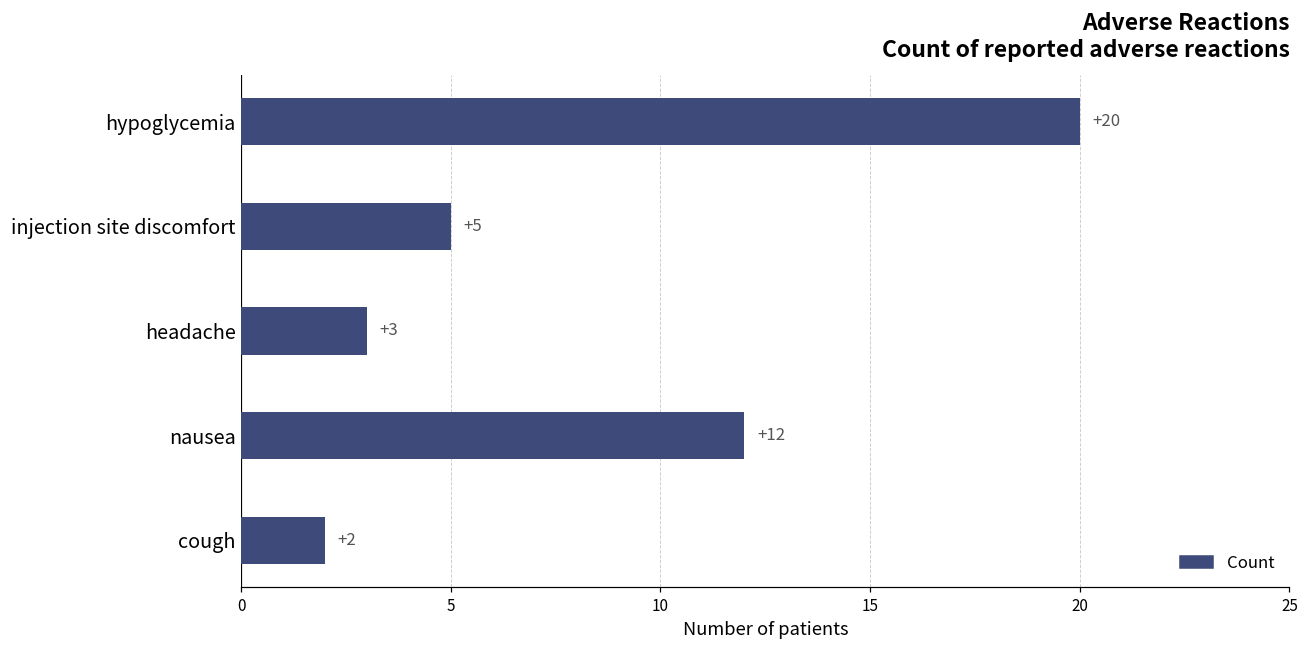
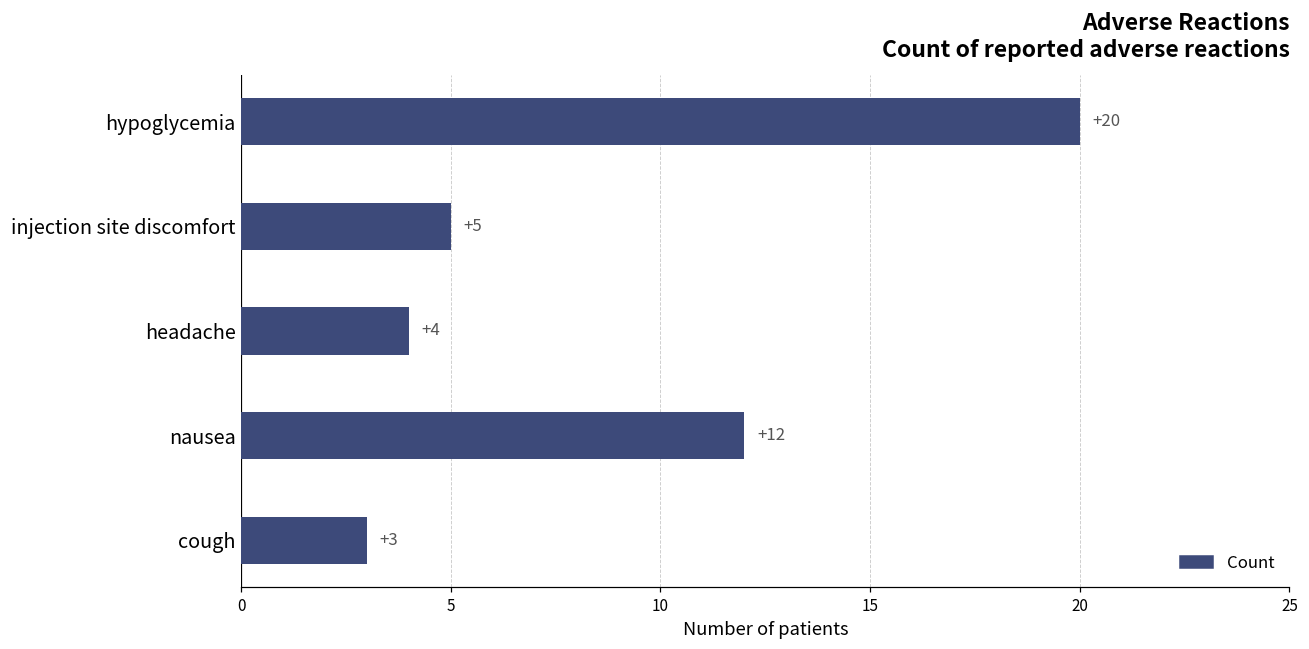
headache: +3 -> +4
cough: +2 -> +3
